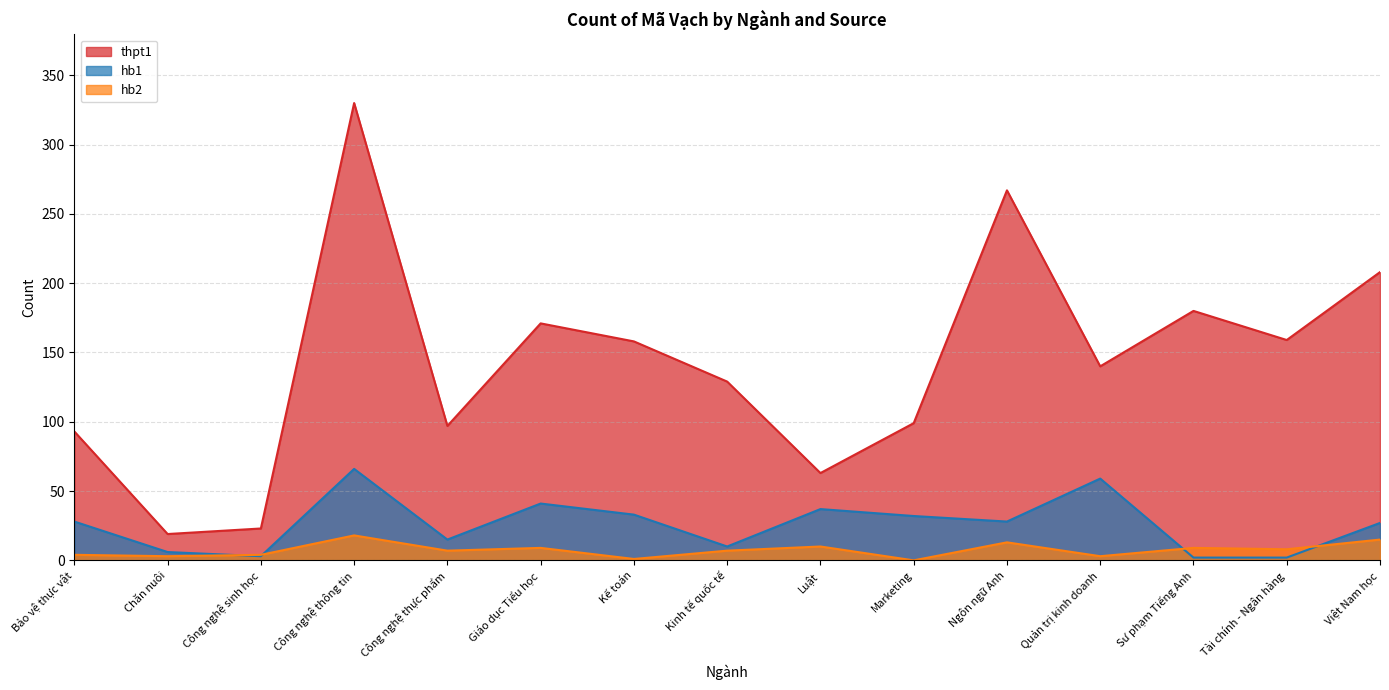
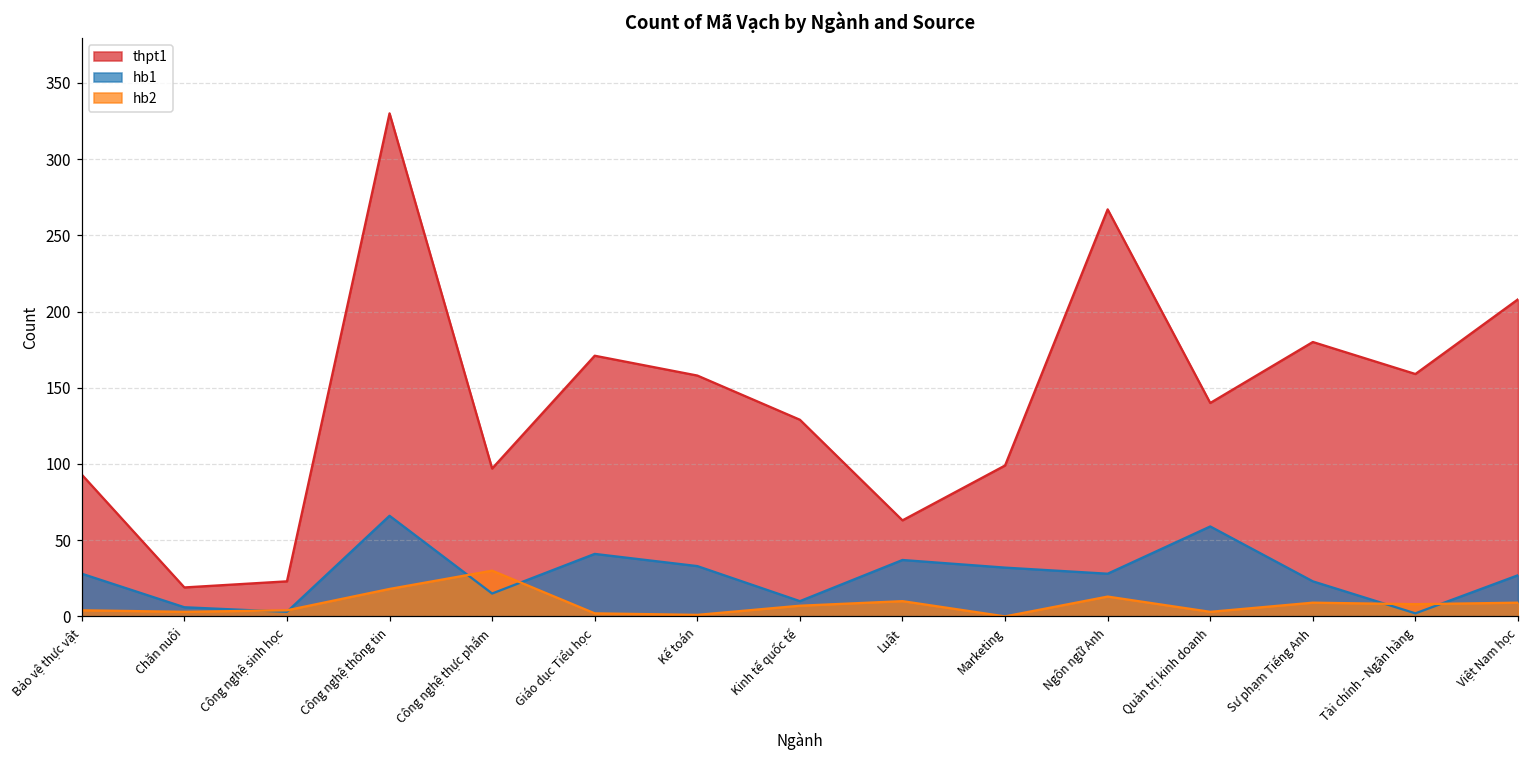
hb2, Công nghệ thực phẩm: 7 -> 30
hb2, Giáo dục Tiểu học: 9 -> 2
hb1, Sư phạm Tiếng Anh: 2 -> 23
hb2, Việt Nam học: 15 -> 9
